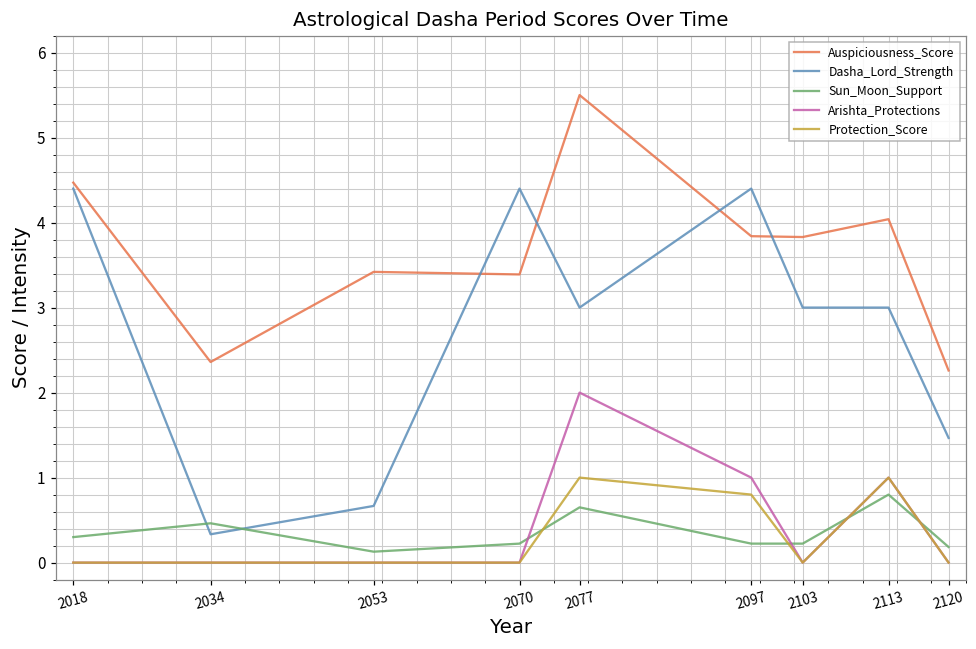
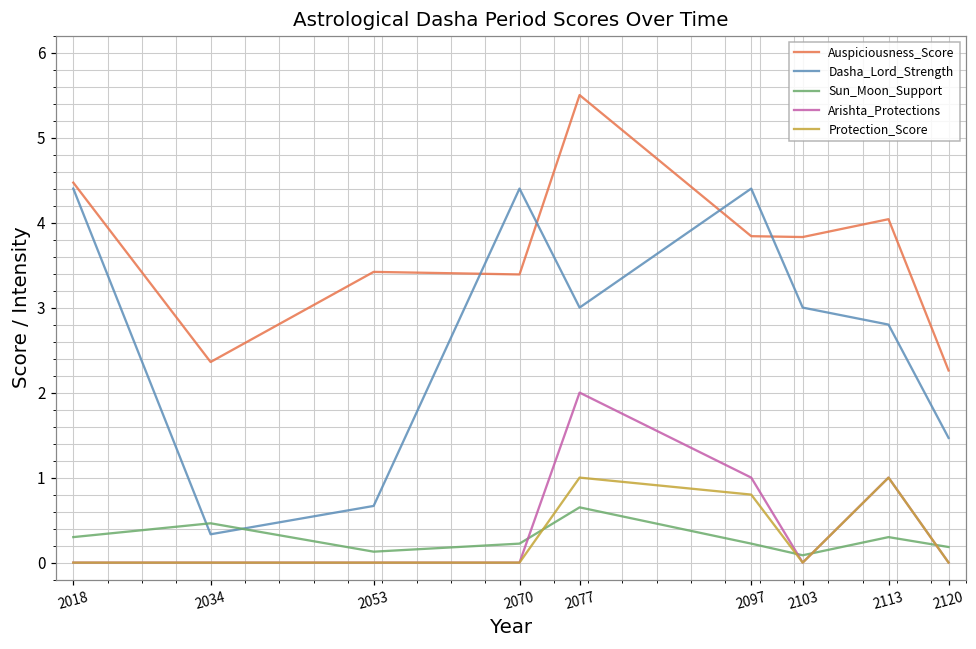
Sun_Moon_Support, 2103: 0.2 -> 0.1
Dasha_Lord_Strength, 2113: 3.0 -> 2.8
Sun_Moon_Support, 2113: 0.8 -> 0.3
